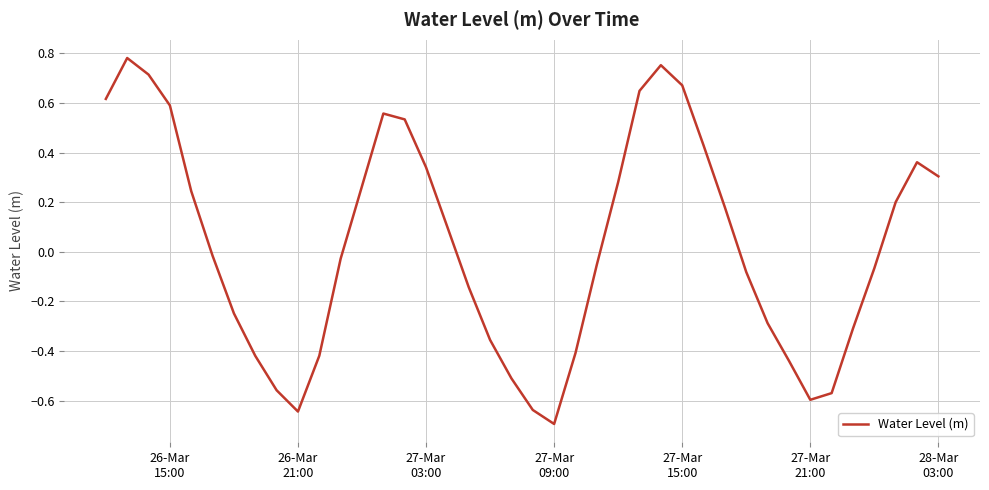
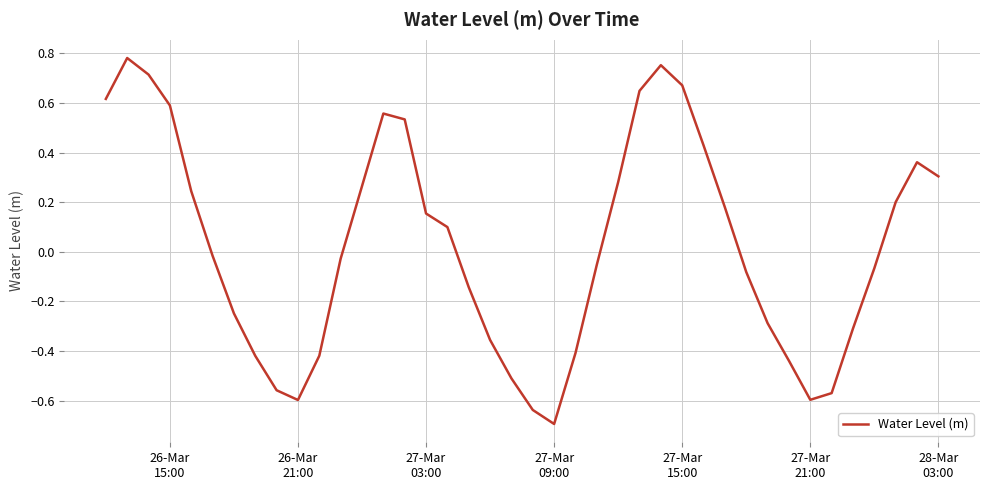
26-Mar 21:00: -0.64 -> -0.60
27-Mar 03:00: 0.34 -> 0.15
